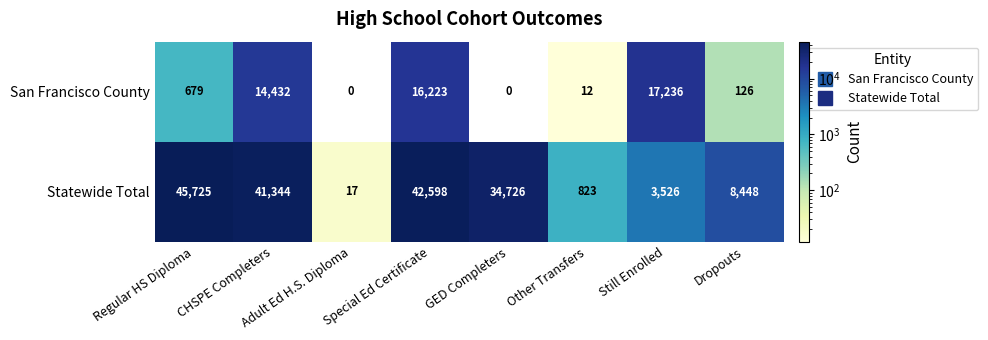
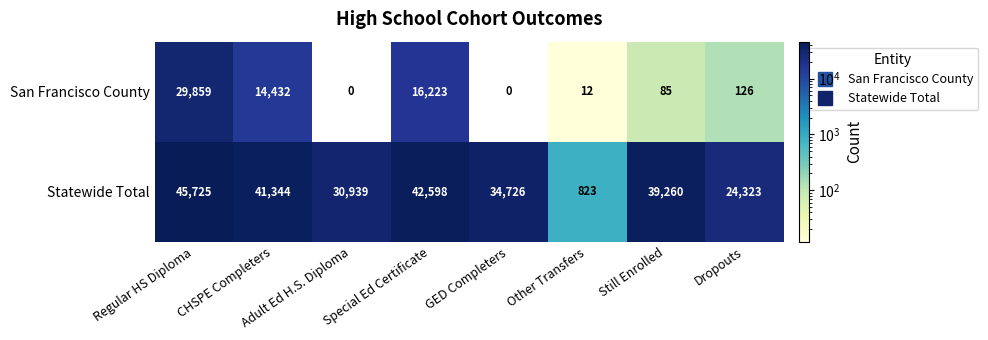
San Francisco County, Regular HS Diploma: 679 -> 29,859
San Francisco County, Still Enrolled: 17,236 -> 85
Statewide Total, Adult Ed H.S. Diploma: 17 -> 30,939
Statewide Total, Still Enrolled: 3,526 -> 39,260
Statewide Total, Dropouts: 8,448 -> 24,323
